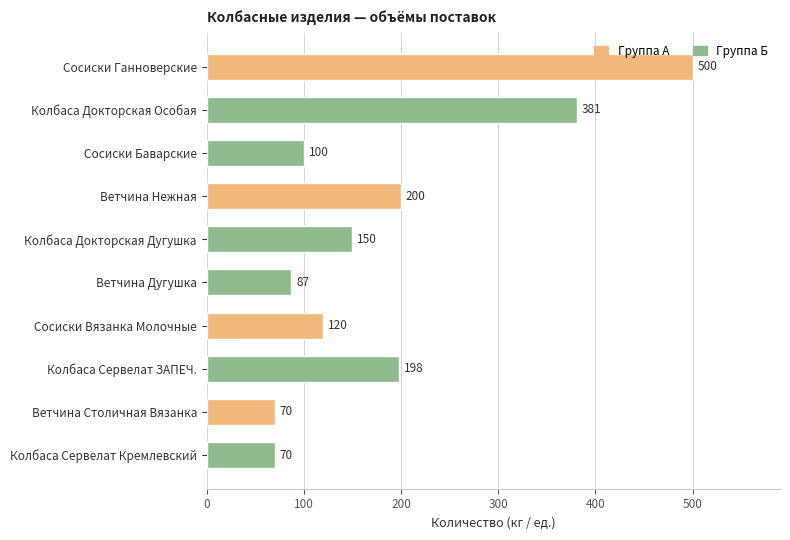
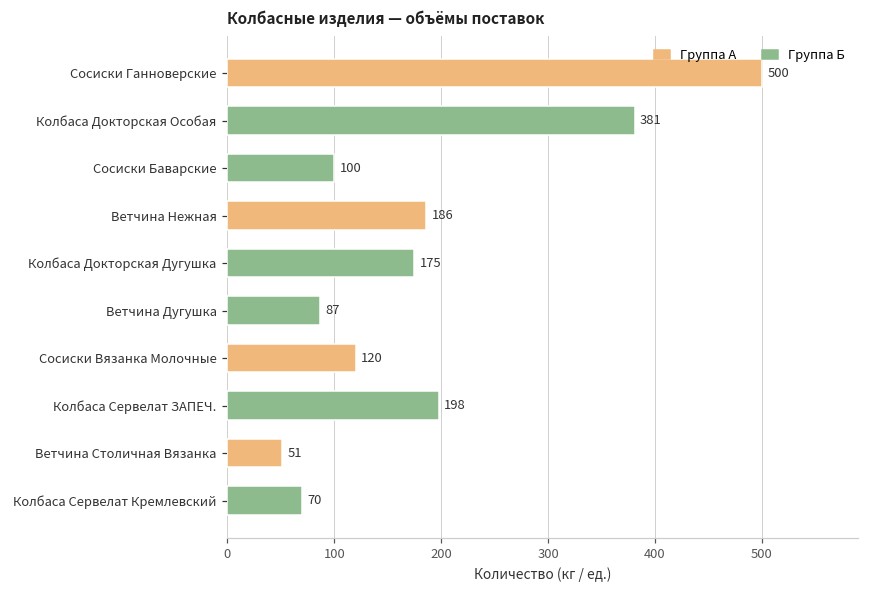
Ветчина Нежная: 200 -> 186
Колбаса Докторская Дугушка: 150 -> 175
Ветчина Столичная Вязанка: 70 -> 51
